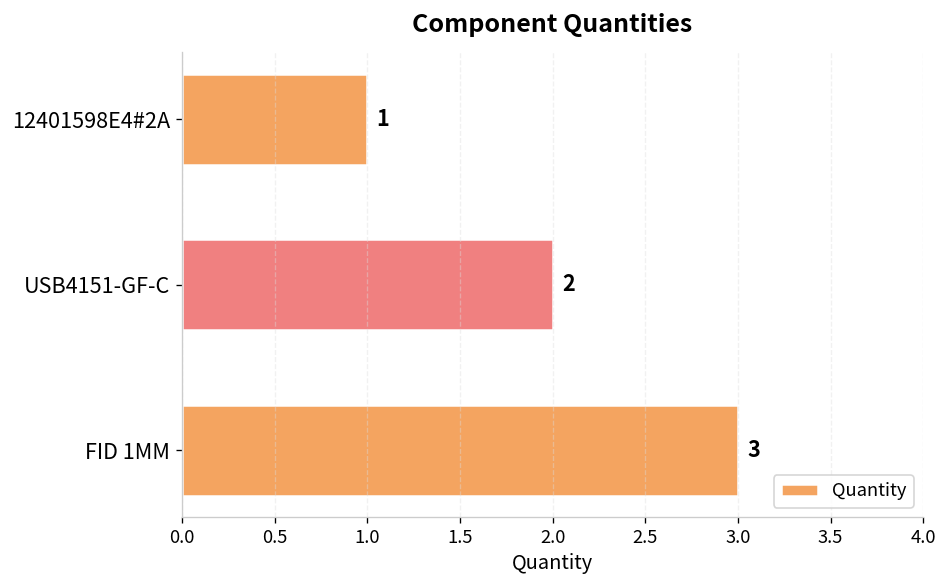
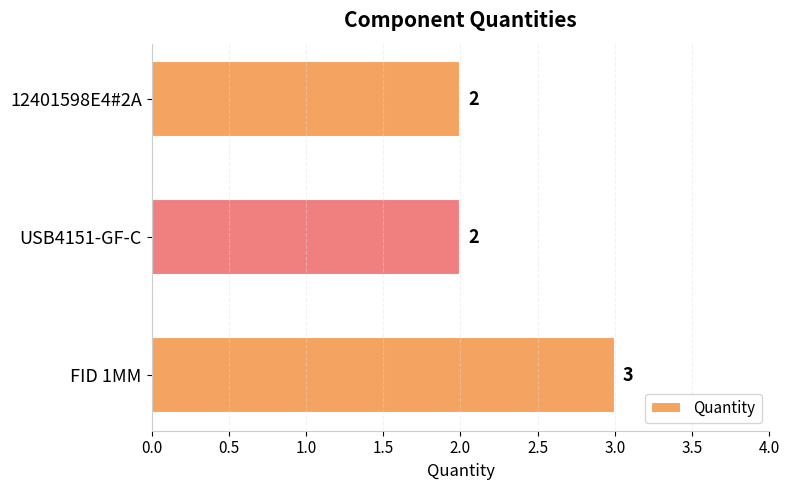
12401598E4#2A: 1 -> 2
